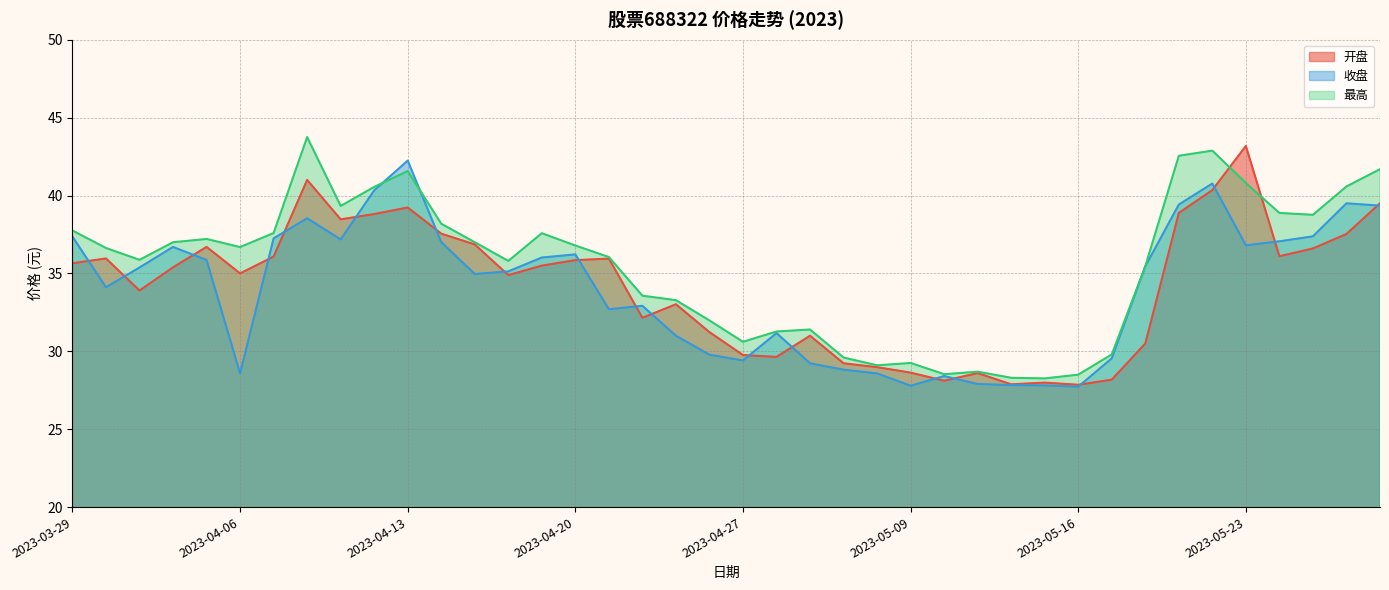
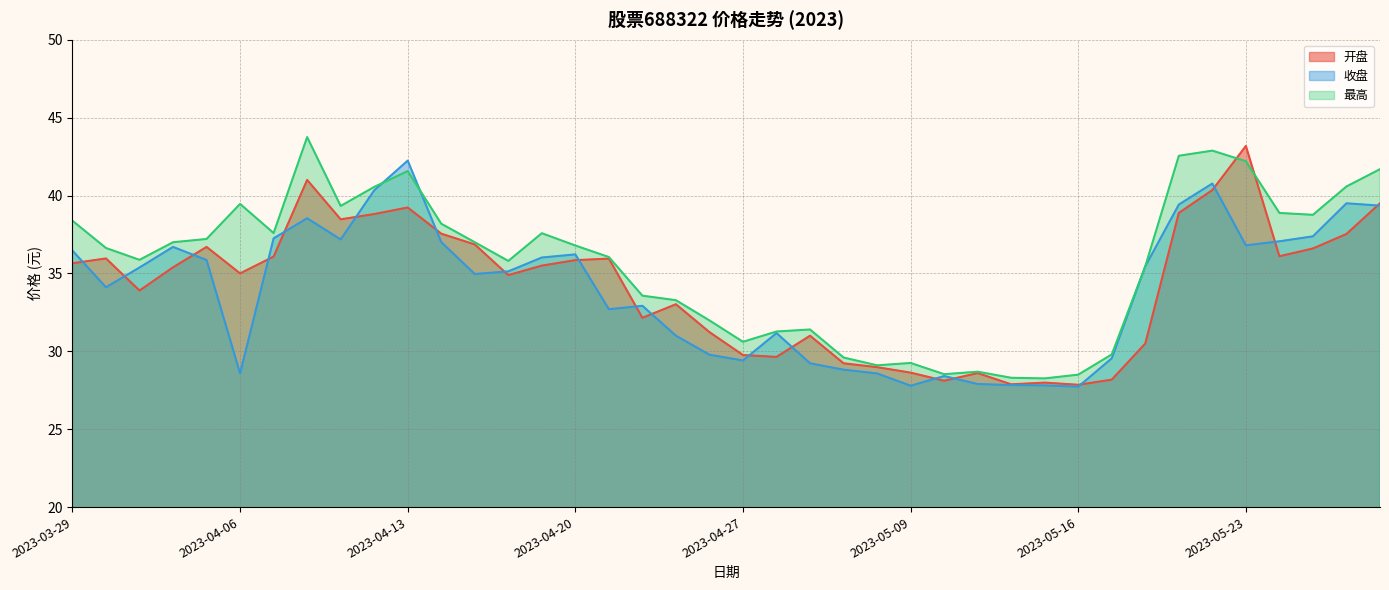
收盘, 2023-03-29: 37.4 -> 36.5
最高, 2023-03-29: 37.8 -> 38.4
最高, 2023-04-06: 36.7 -> 39.5
最高, 2023-05-23: 40.8 -> 42.2
